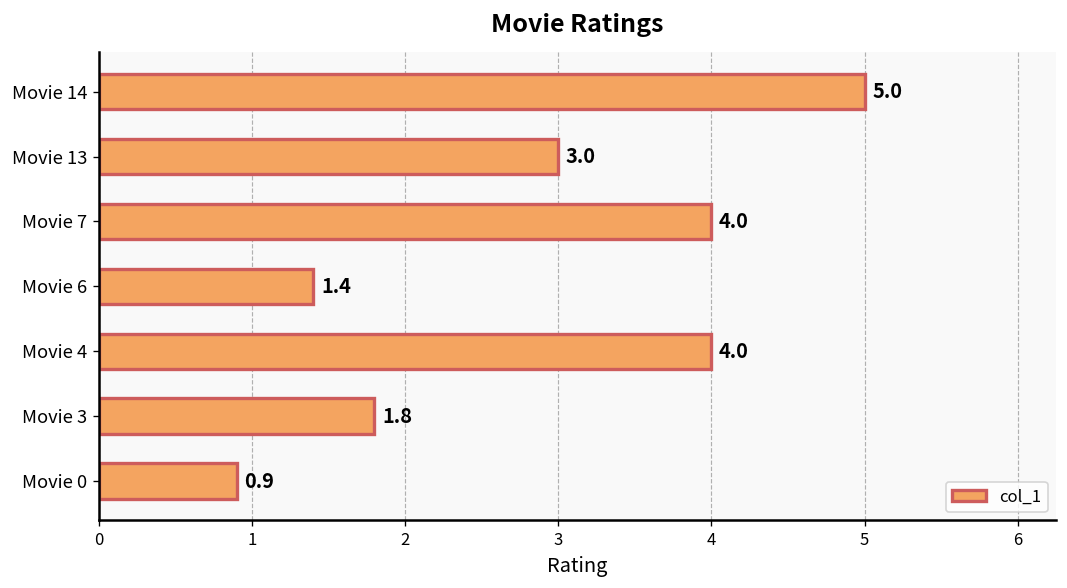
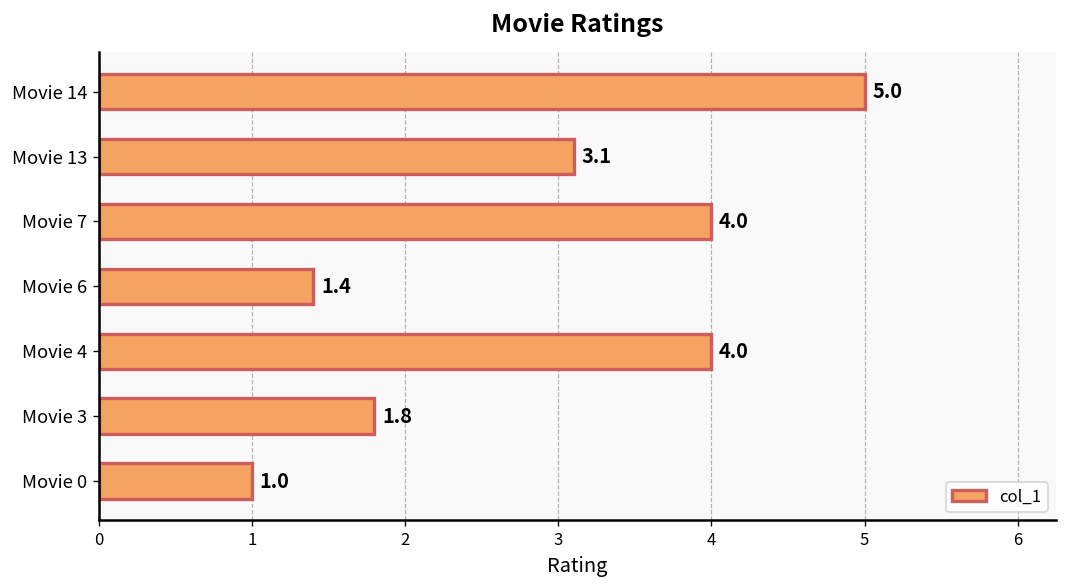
Movie 13: 3.0 -> 3.1
Movie 0: 0.9 -> 1.0
